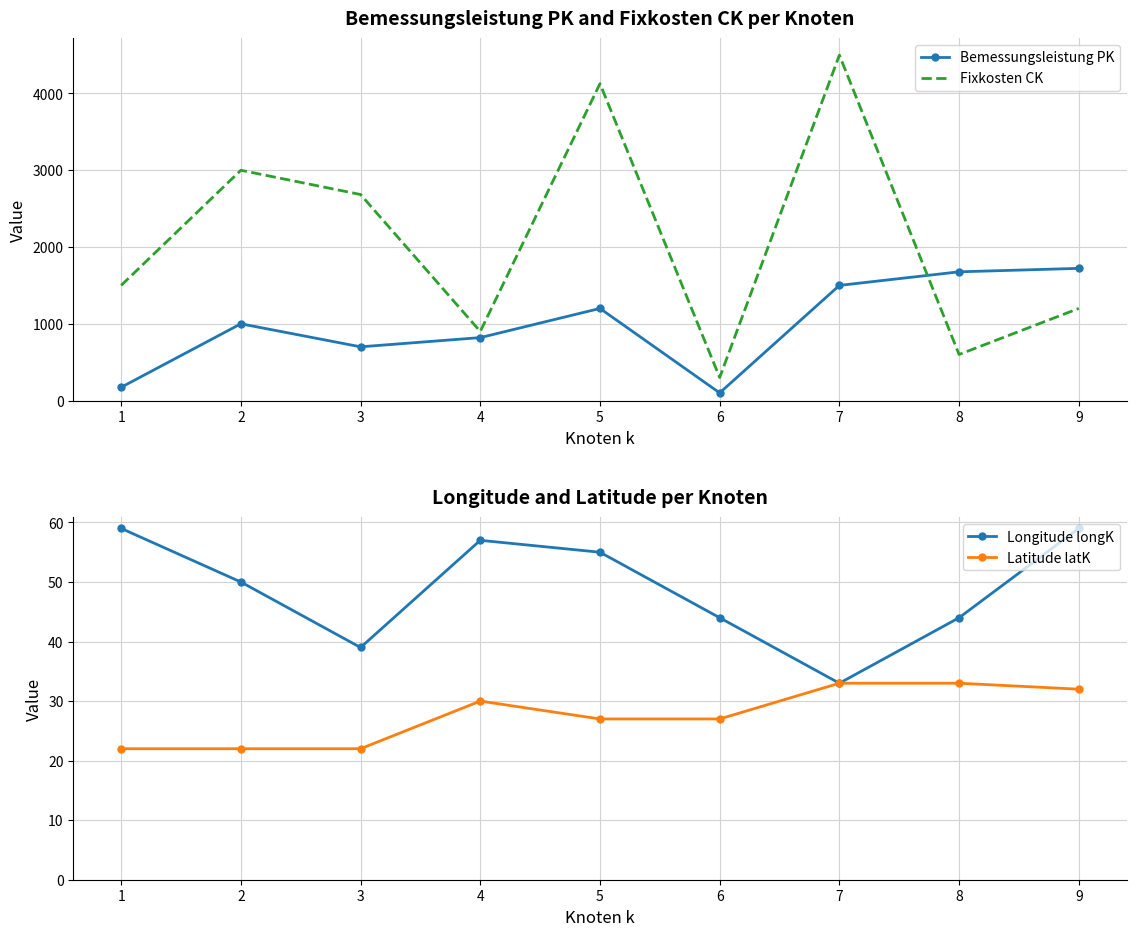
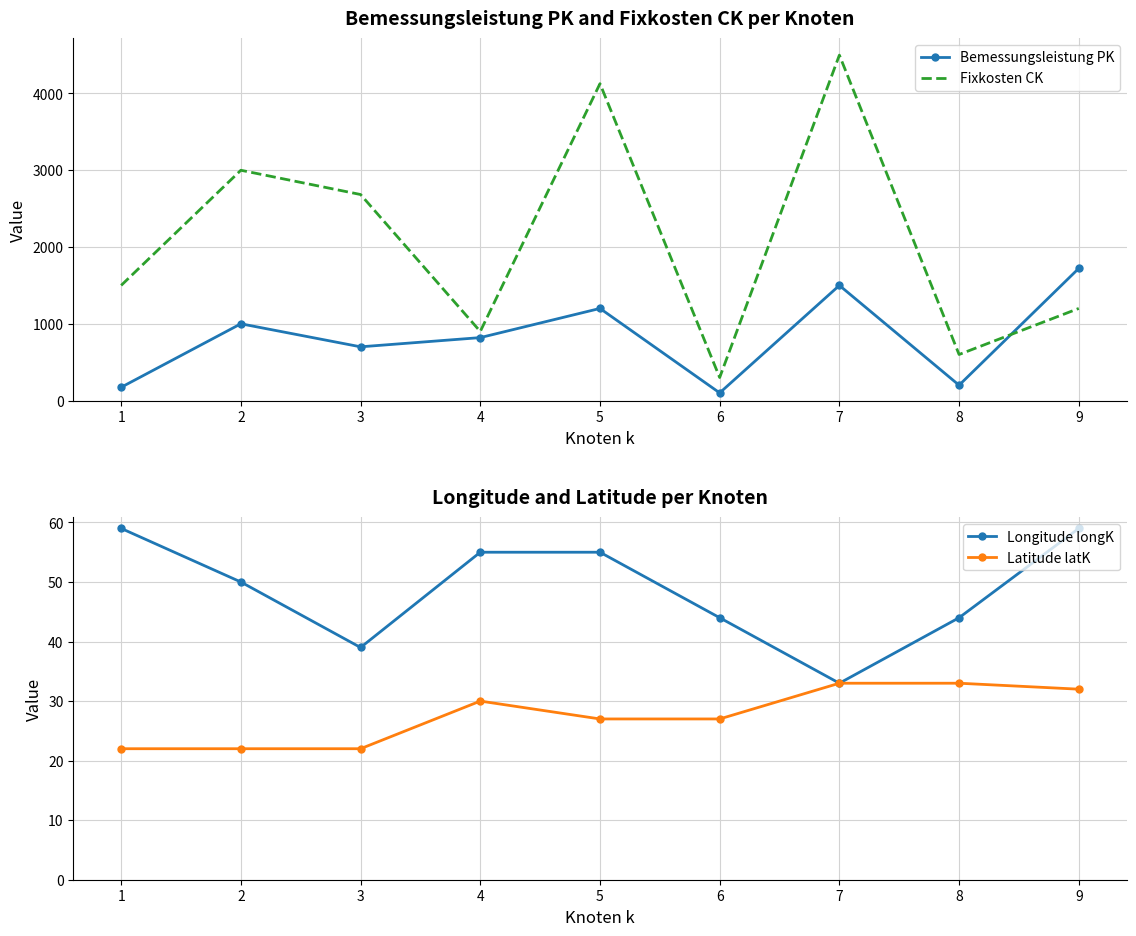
Bemessungsleistung PK and Fixkosten CK per Knoten, Bemessungsleistung PK, 8: 1700 -> 200
Longitude and Latitude per Knoten, Longitude longK, 4: 57 -> 55
